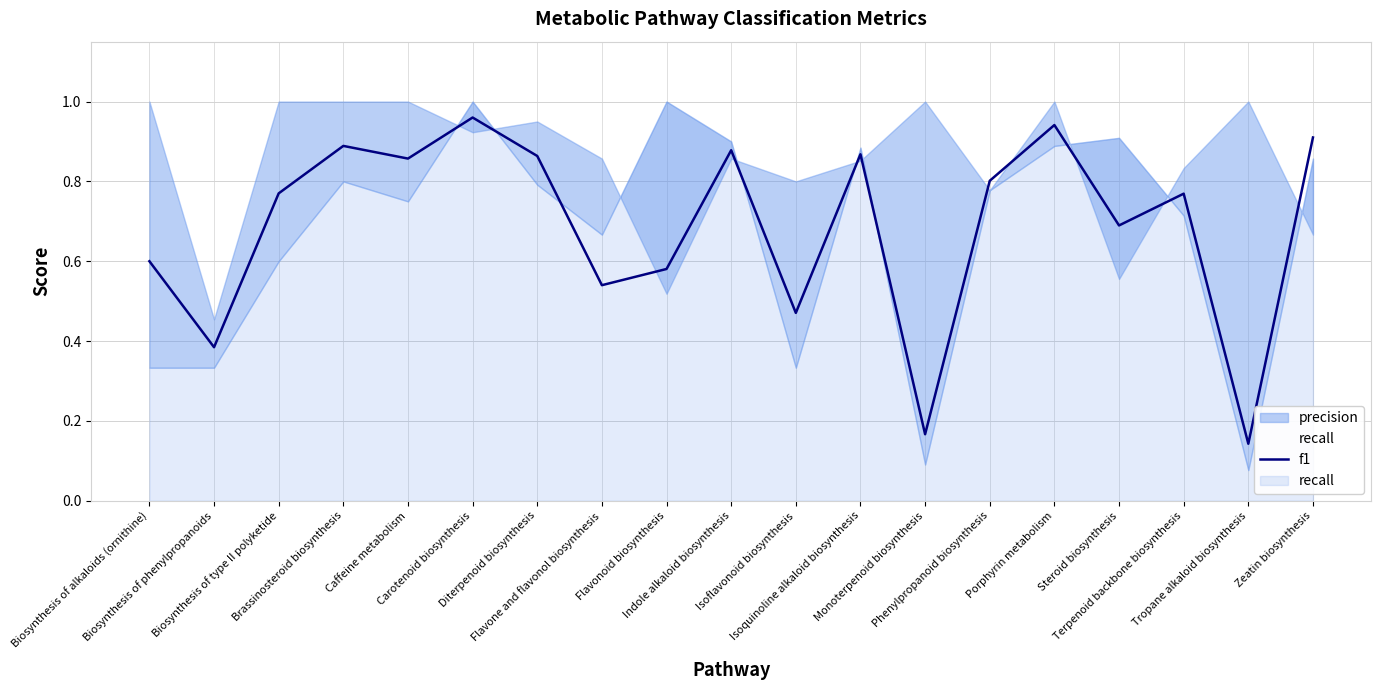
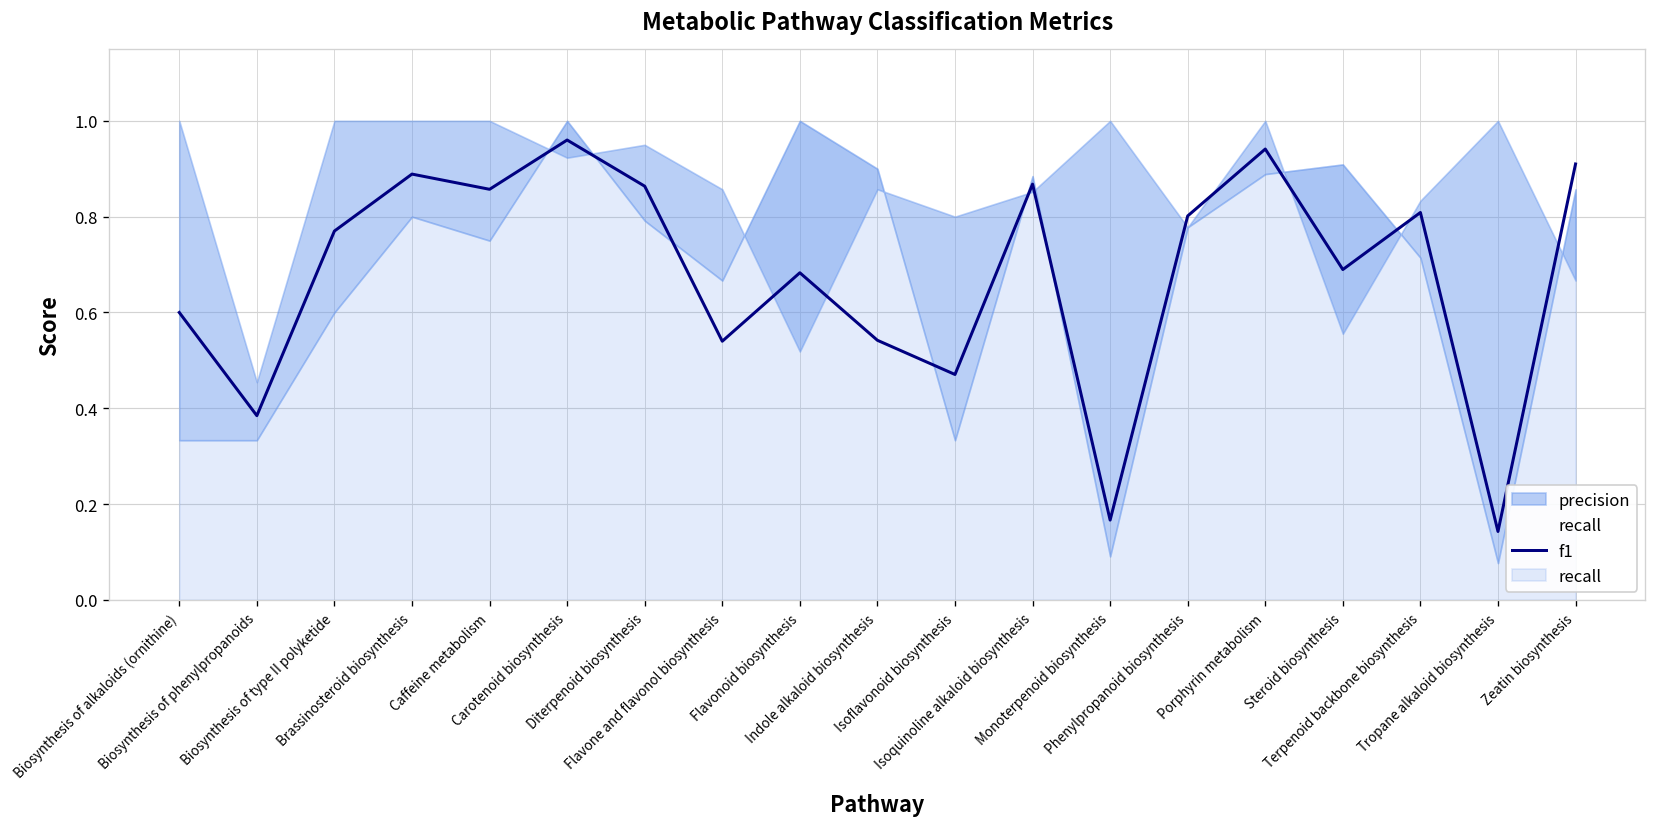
f1, Flavonoid biosynthesis: 0.58 -> 0.68
f1, Indole alkaloid biosynthesis: 0.88 -> 0.54
f1, Terpenoid backbone biosynthesis: 0.77 -> 0.81
